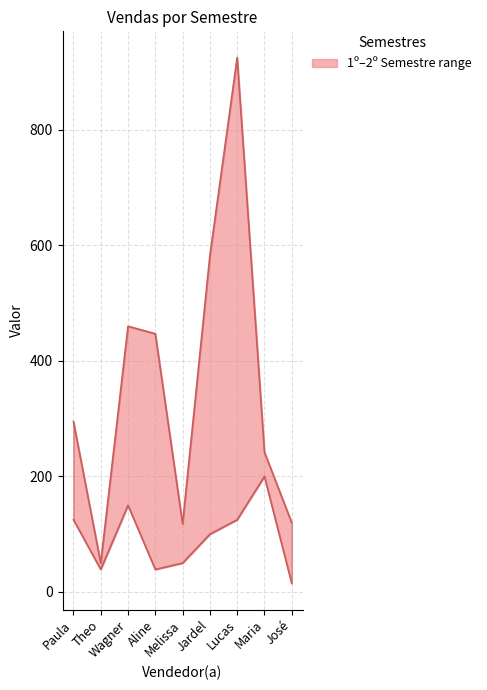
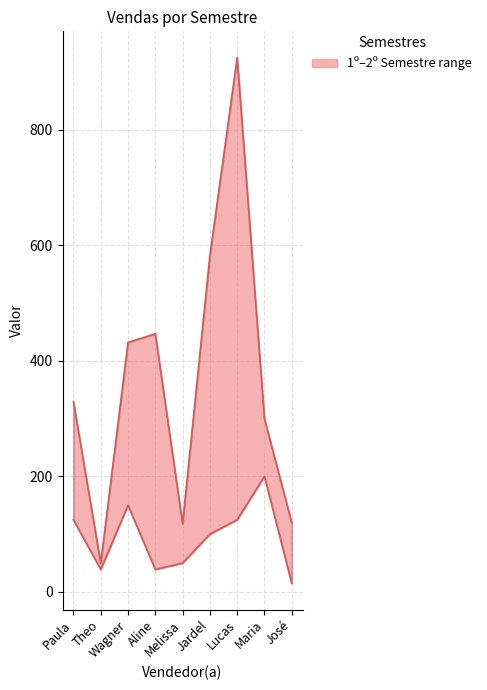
1º–2º Semestre range, Paula: 300 -> 330
1º–2º Semestre range, Wagner: 460 -> 430
1º–2º Semestre range, Maria: 240 -> 300
